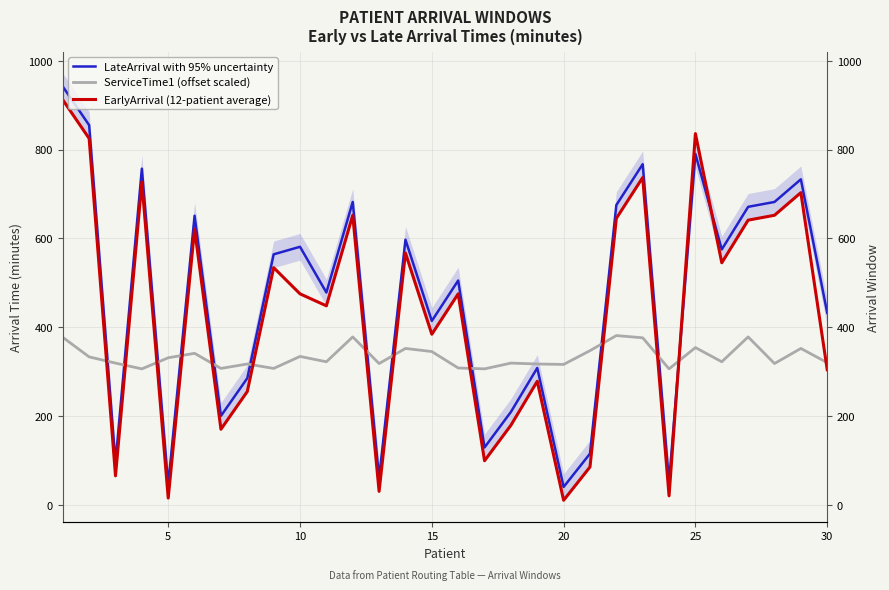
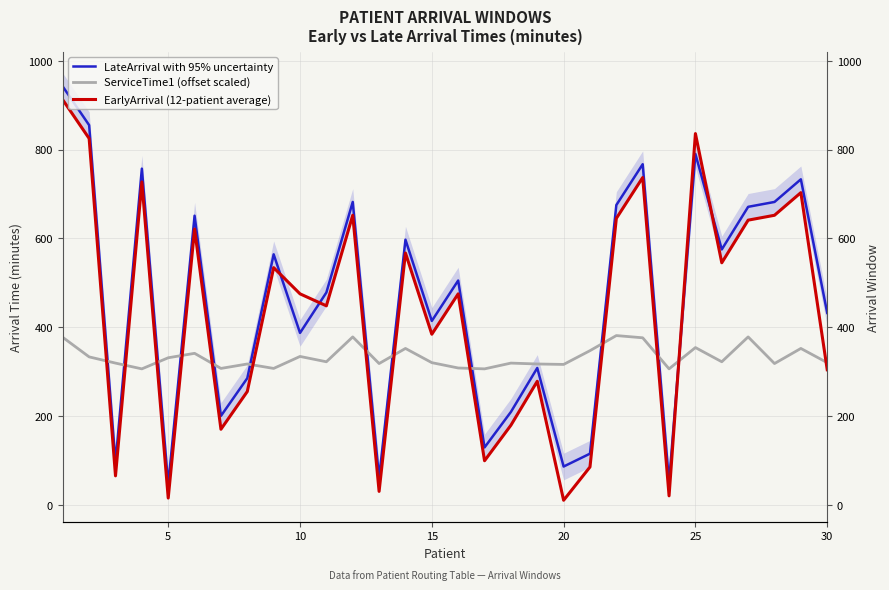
LateArrival with 95% uncertainty, 10: 580 -> 390
ServiceTime1 (offset scaled), 15: 350 -> 320
LateArrival with 95% uncertainty, 20: 40 -> 90
